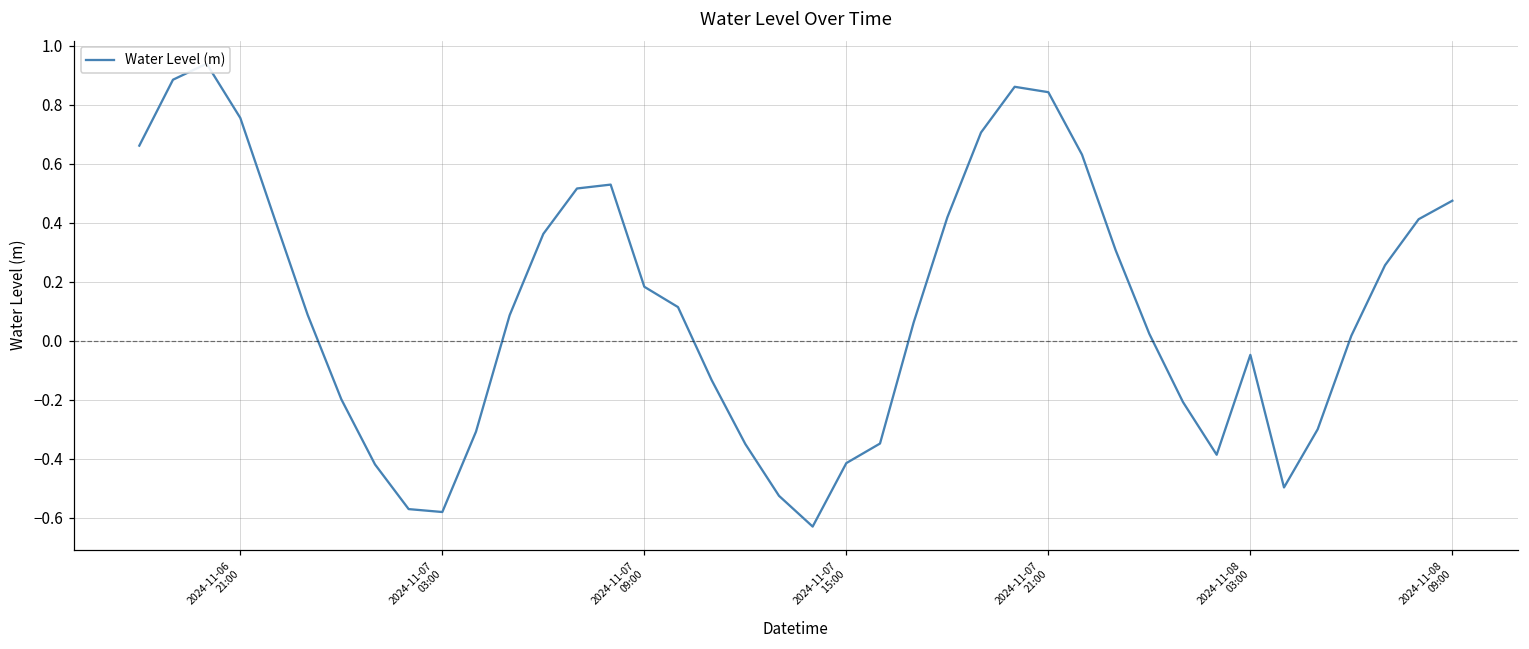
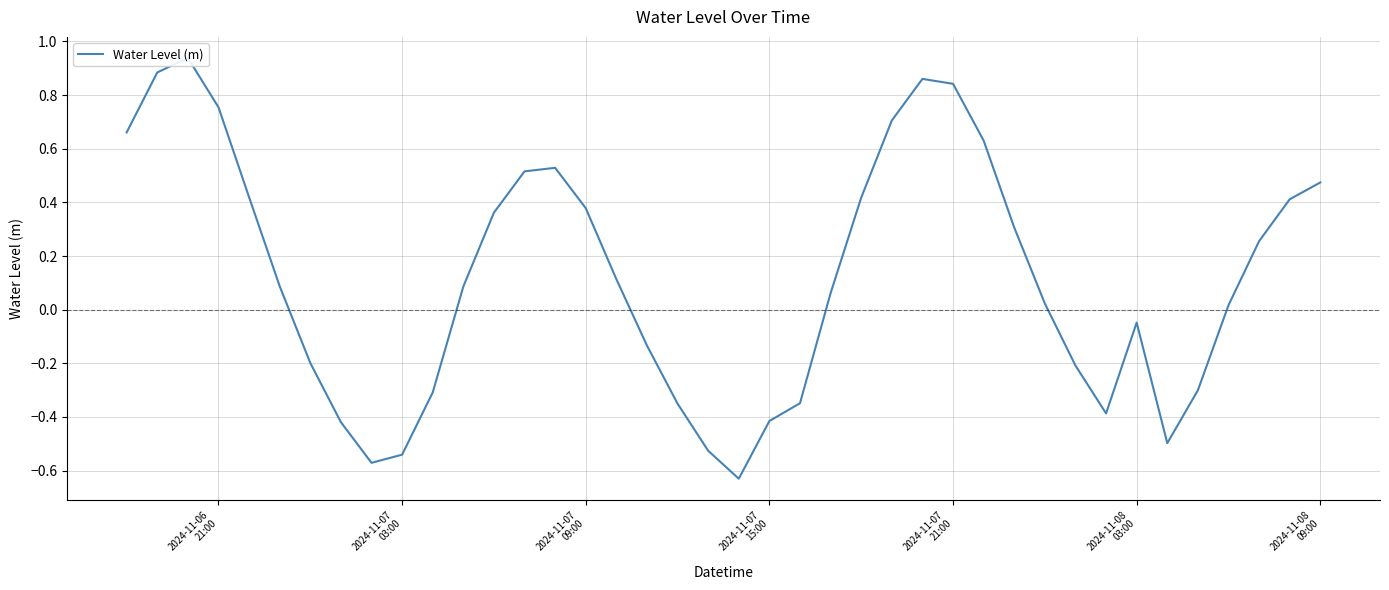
2024-11-07 03:00: -0.58 -> -0.54
2024-11-07 09:00: 0.18 -> 0.38
